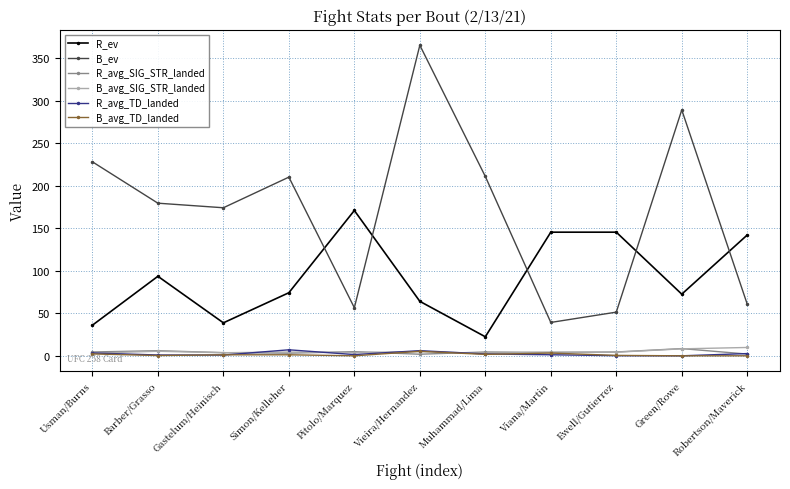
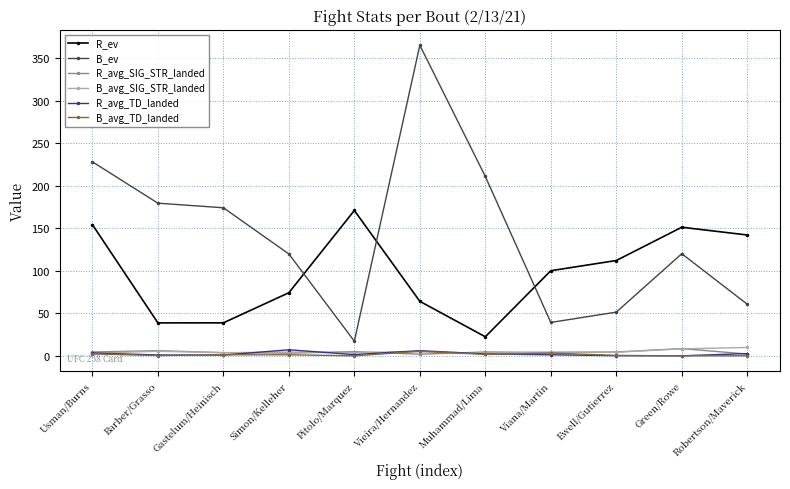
R_ev, Usman/Burns: 40 -> 150
R_ev, Barber/Grasso: 90 -> 40
B_ev, Simon/Kelleher: 210 -> 120
B_ev, Pitolo/Marquez: 60 -> 20
R_ev, Viana/Martin: 150 -> 100
R_ev, Ewell/Gutierrez: 150 -> 110
R_ev, Green/Rowe: 70 -> 150
B_ev, Green/Rowe: 290 -> 120
